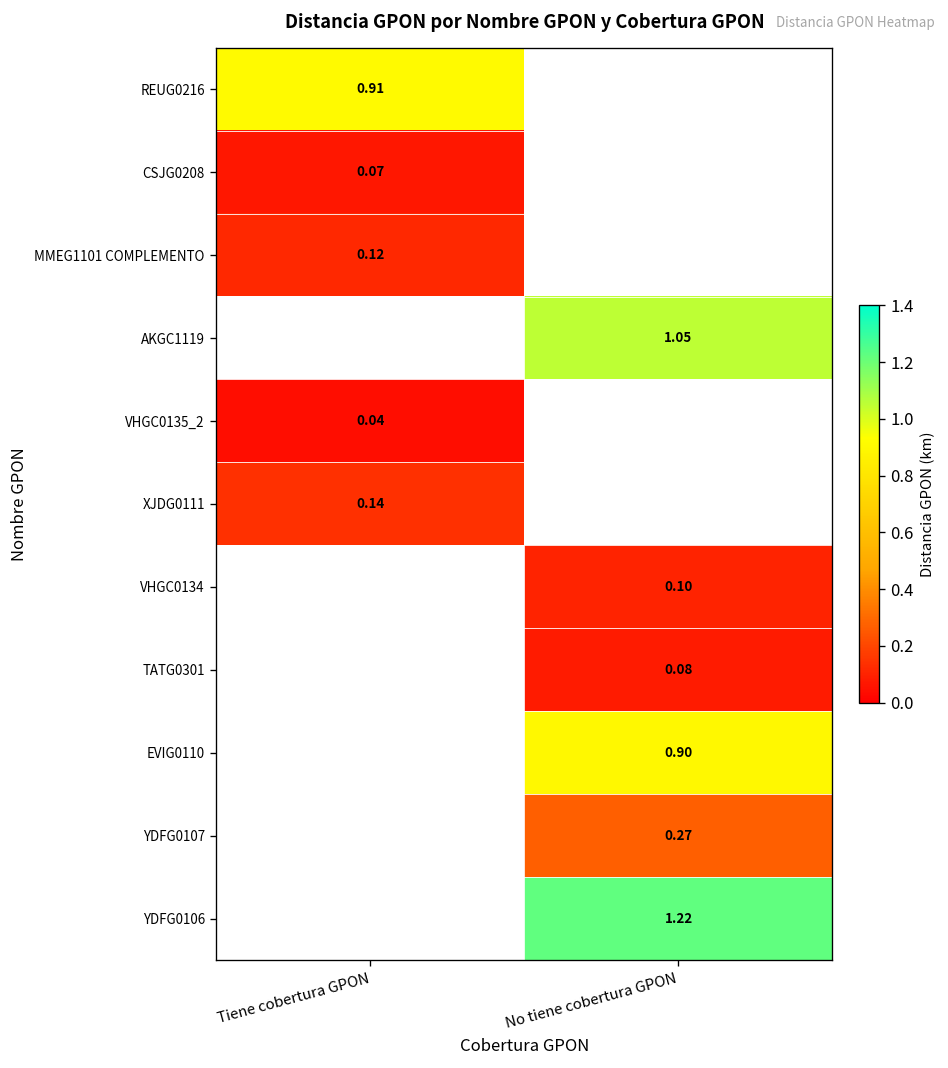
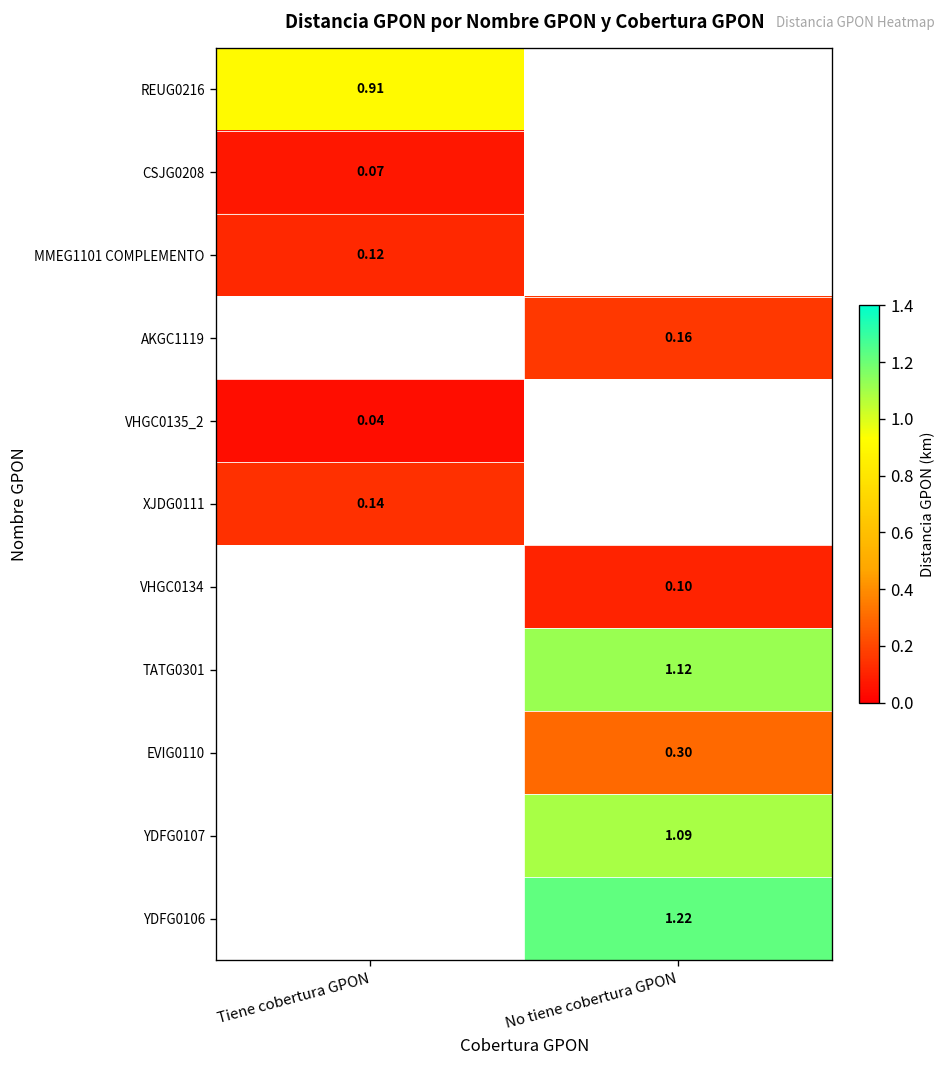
AKGC1119, No tiene cobertura GPON: 1.05 -> 0.16
TATG0301, No tiene cobertura GPON: 0.08 -> 1.12
EVIG0110, No tiene cobertura GPON: 0.90 -> 0.30
YDFG0107, No tiene cobertura GPON: 0.27 -> 1.09
